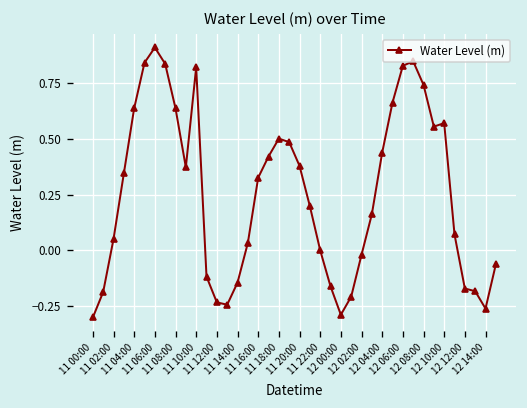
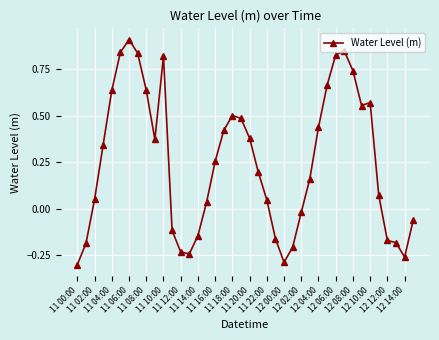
11 16:00: 0.33 -> 0.25
11 22:00: 0.00 -> 0.05
